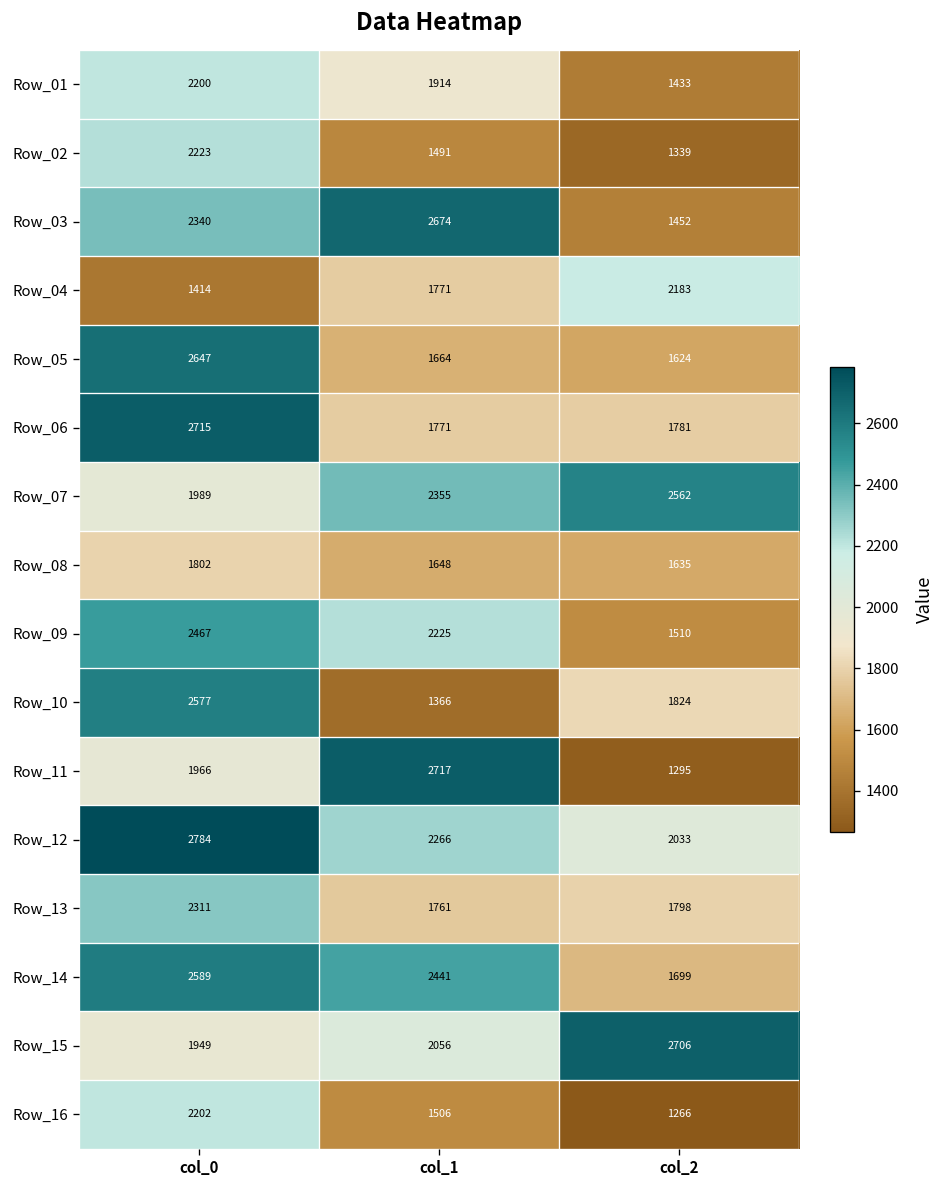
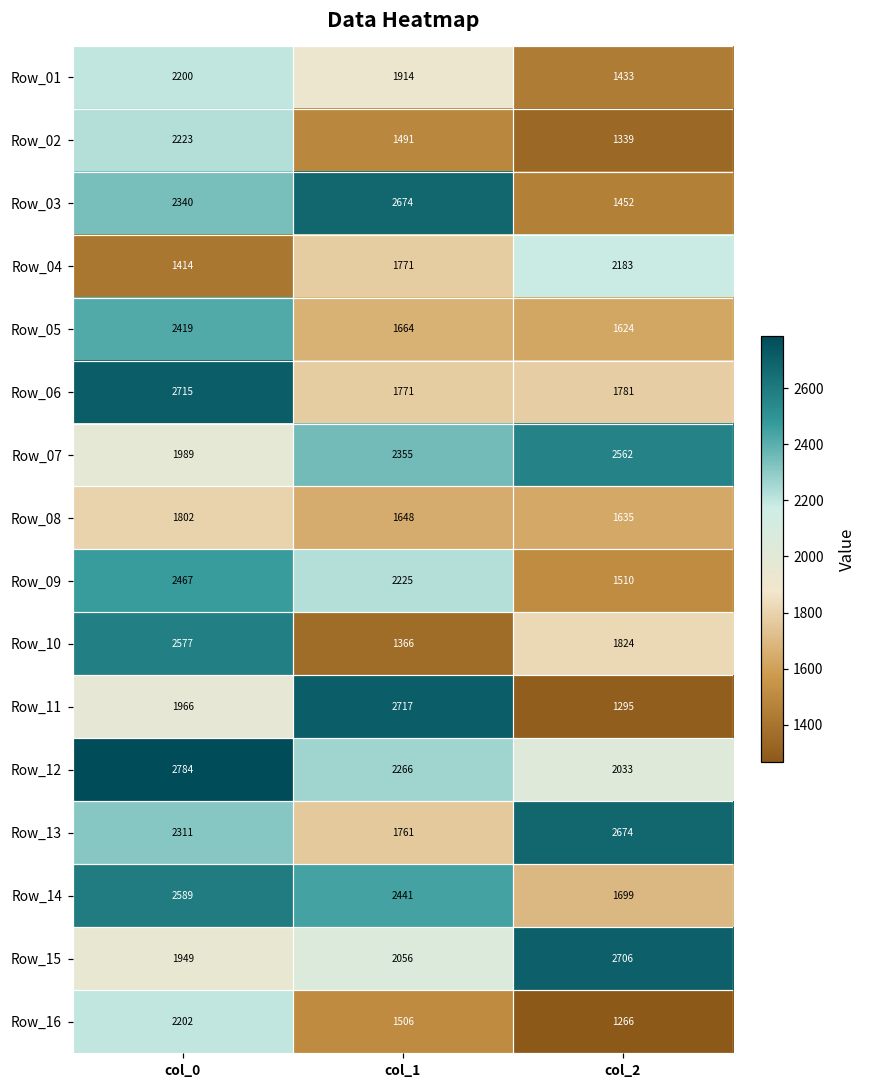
Row_05, col_0: 2647 -> 2419
Row_13, col_2: 1798 -> 2674
